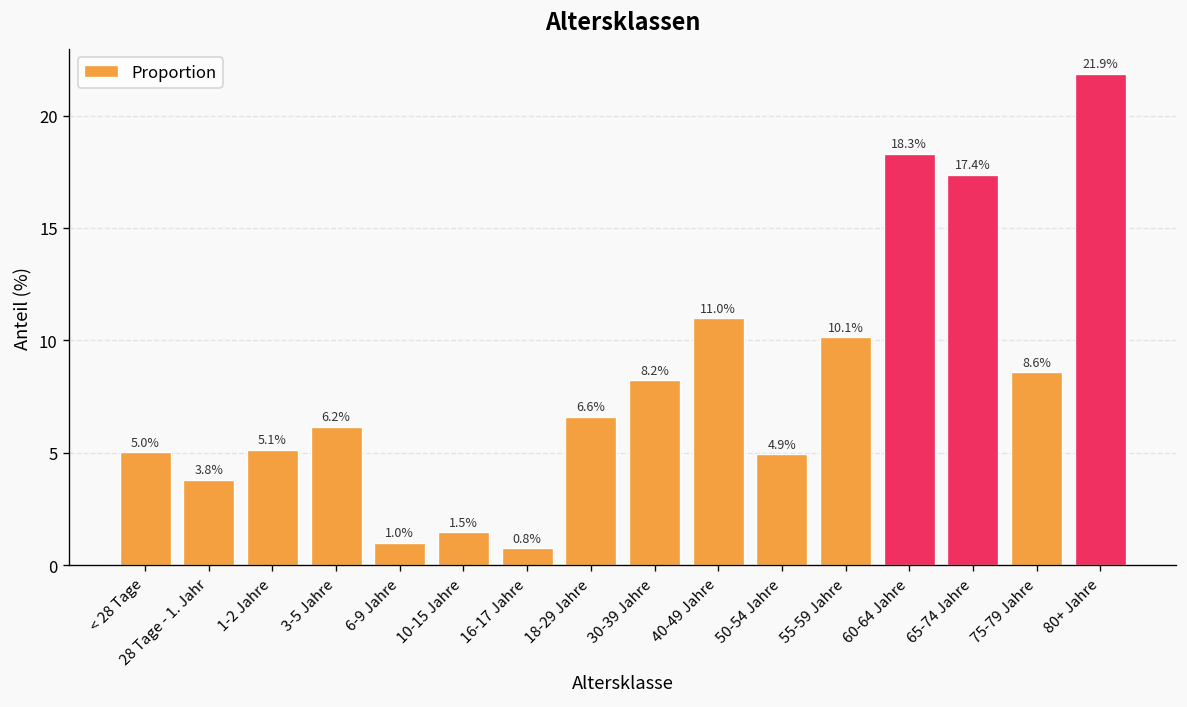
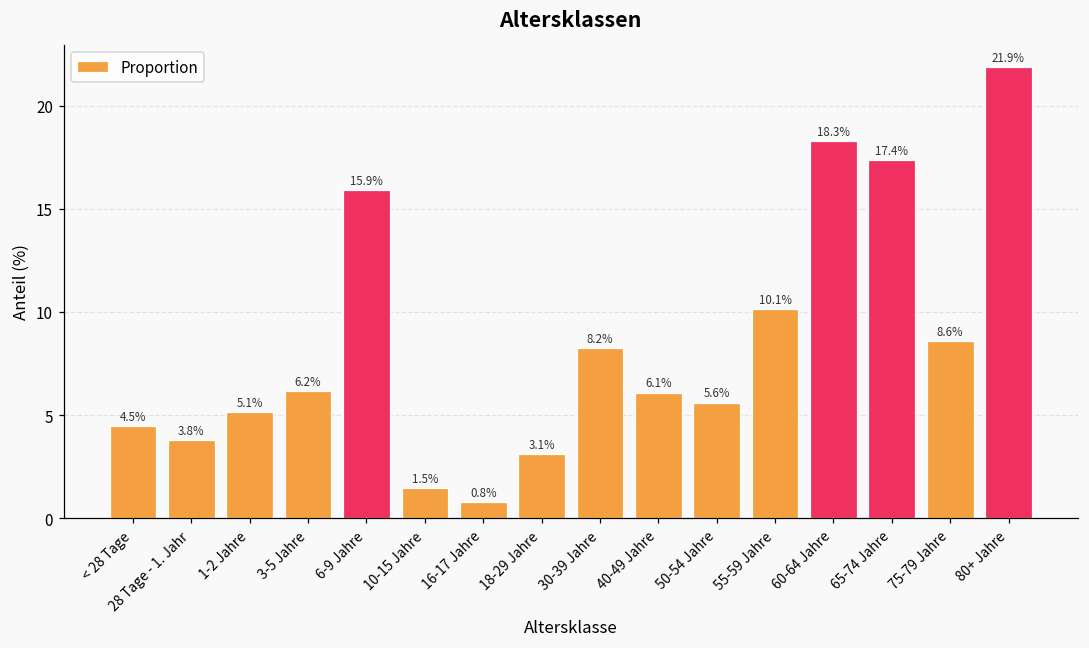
< 28 Tage: 5.0% -> 4.5%
6-9 Jahre: 1.0% -> 15.9%
18-29 Jahre: 6.6% -> 3.1%
40-49 Jahre: 11.0% -> 6.1%
50-54 Jahre: 4.9% -> 5.6%
